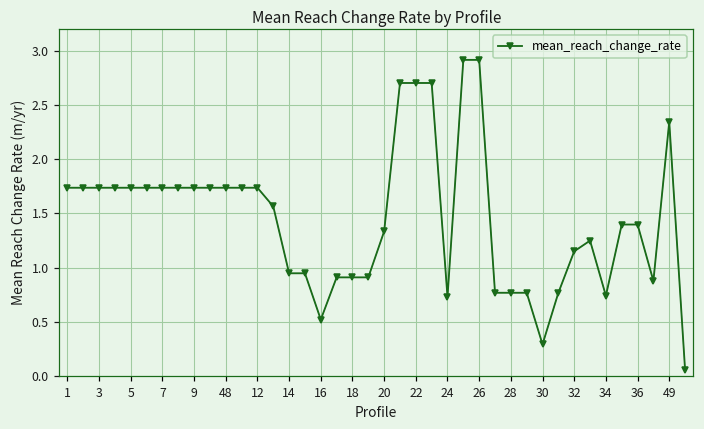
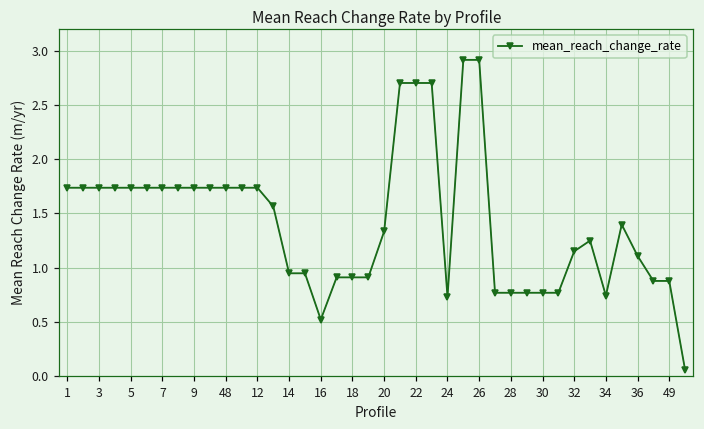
30: 0.3 -> 0.8
36: 1.4 -> 1.1
49: 2.3 -> 0.9
